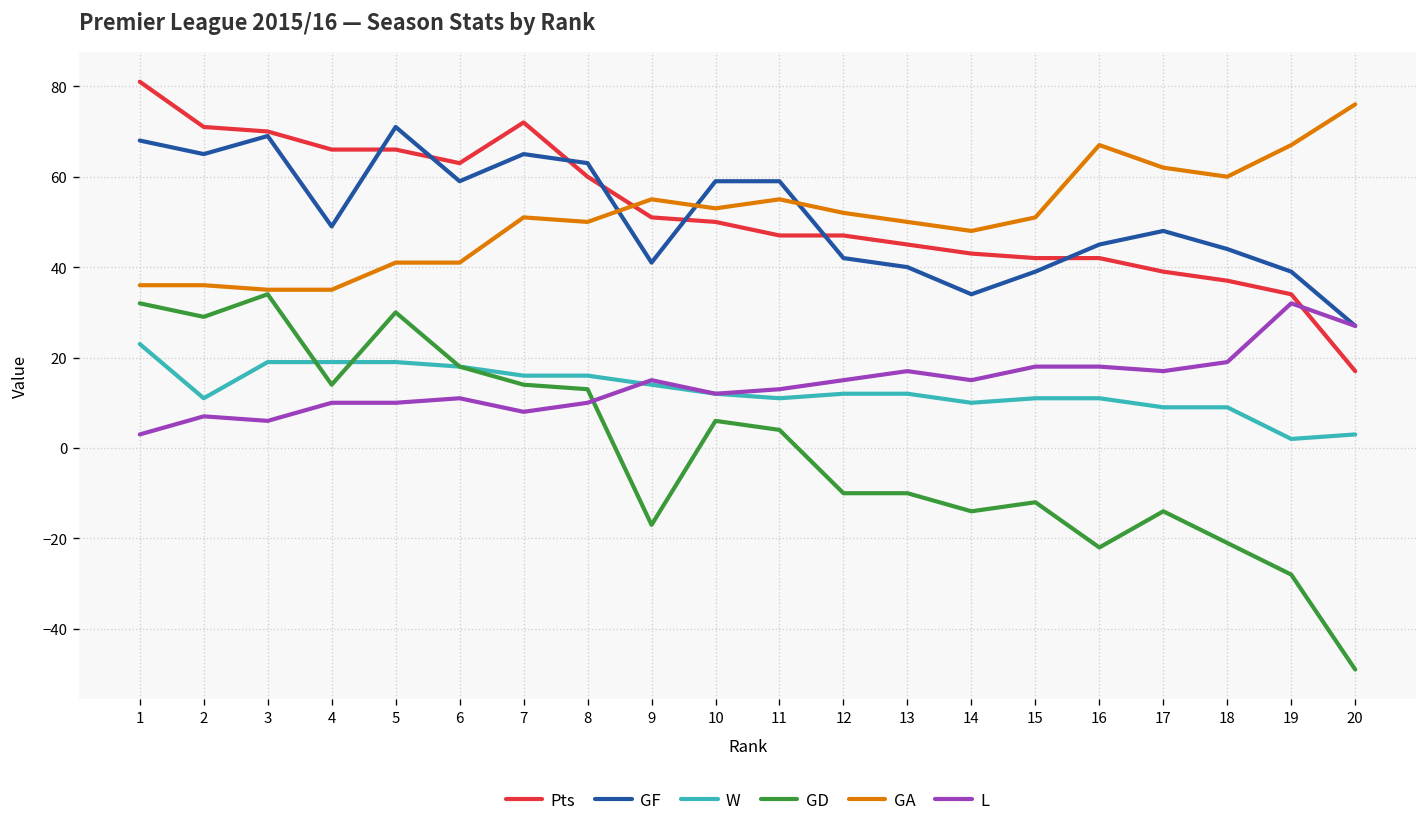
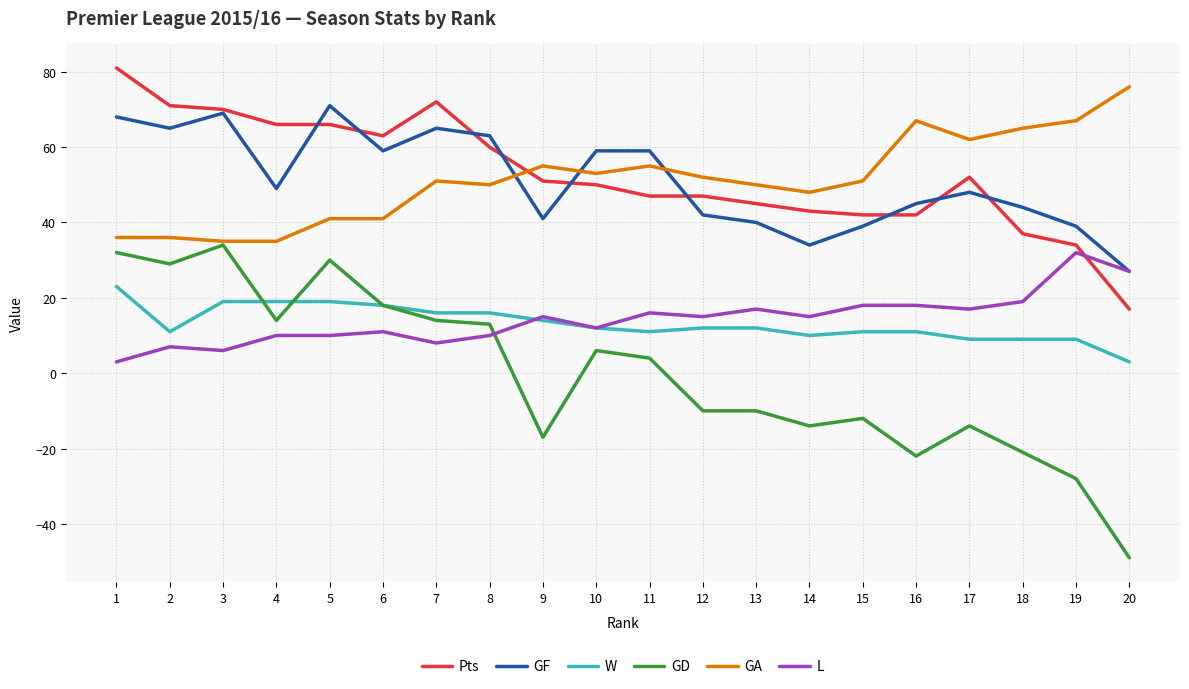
L, 11: 13 -> 16
Pts, 17: 39 -> 52
GA, 18: 60 -> 65
W, 19: 2 -> 9
